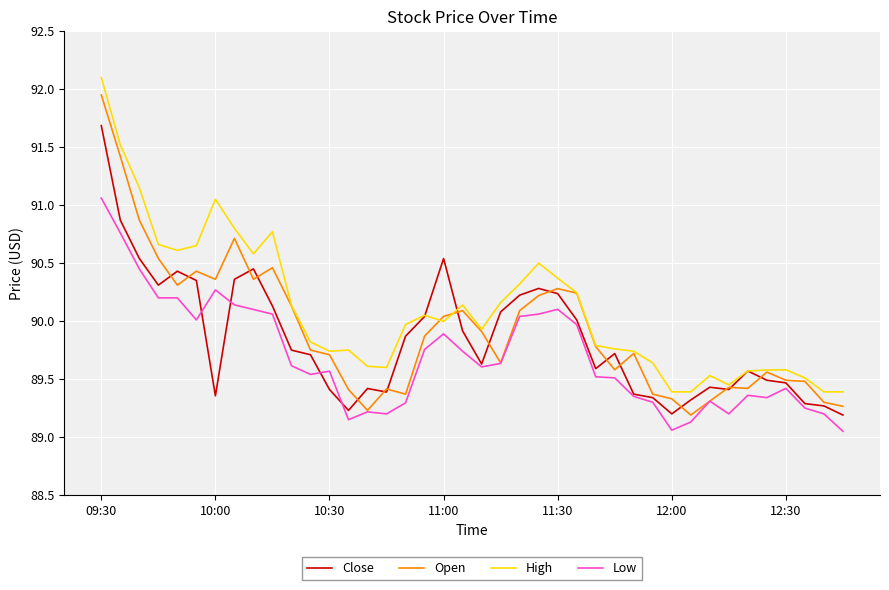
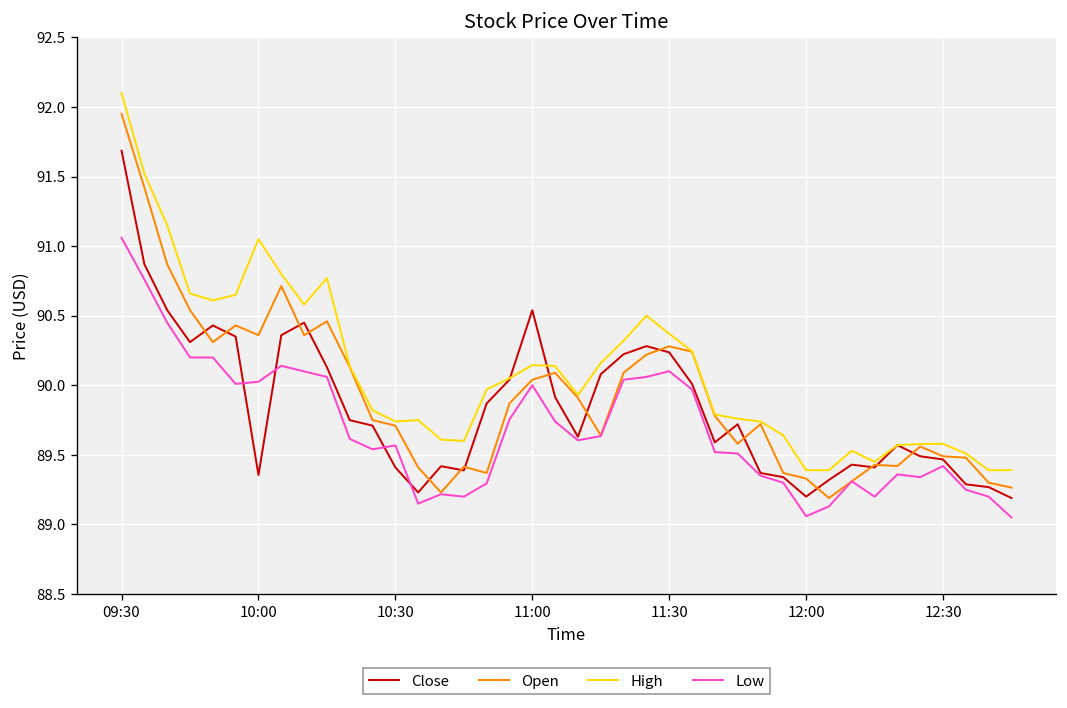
Low, 10:00: 90.27 -> 90.03
High, 11:00: 90.00 -> 90.14
Low, 11:00: 89.89 -> 90.00
